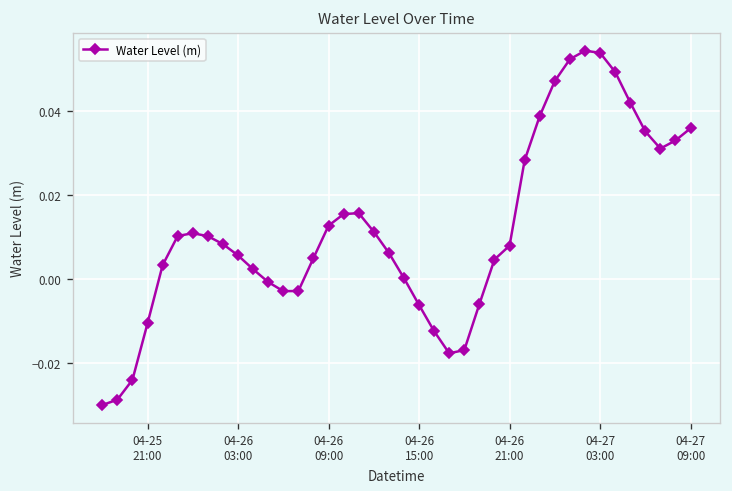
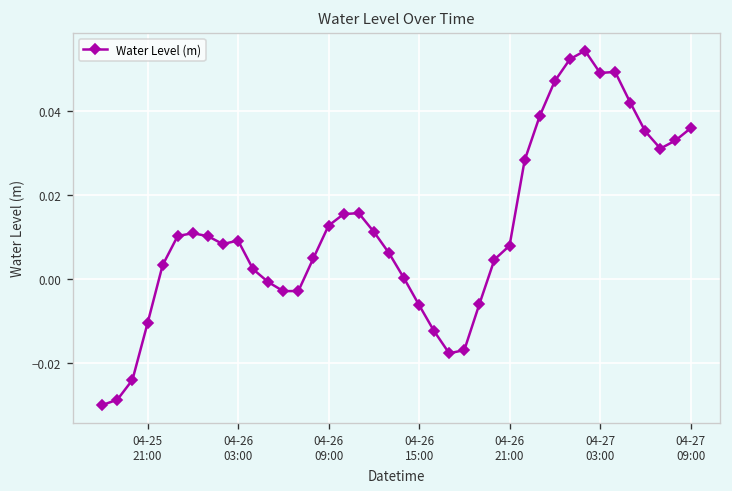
04-26 03:00: 0.006 -> 0.009
04-27 03:00: 0.054 -> 0.049
